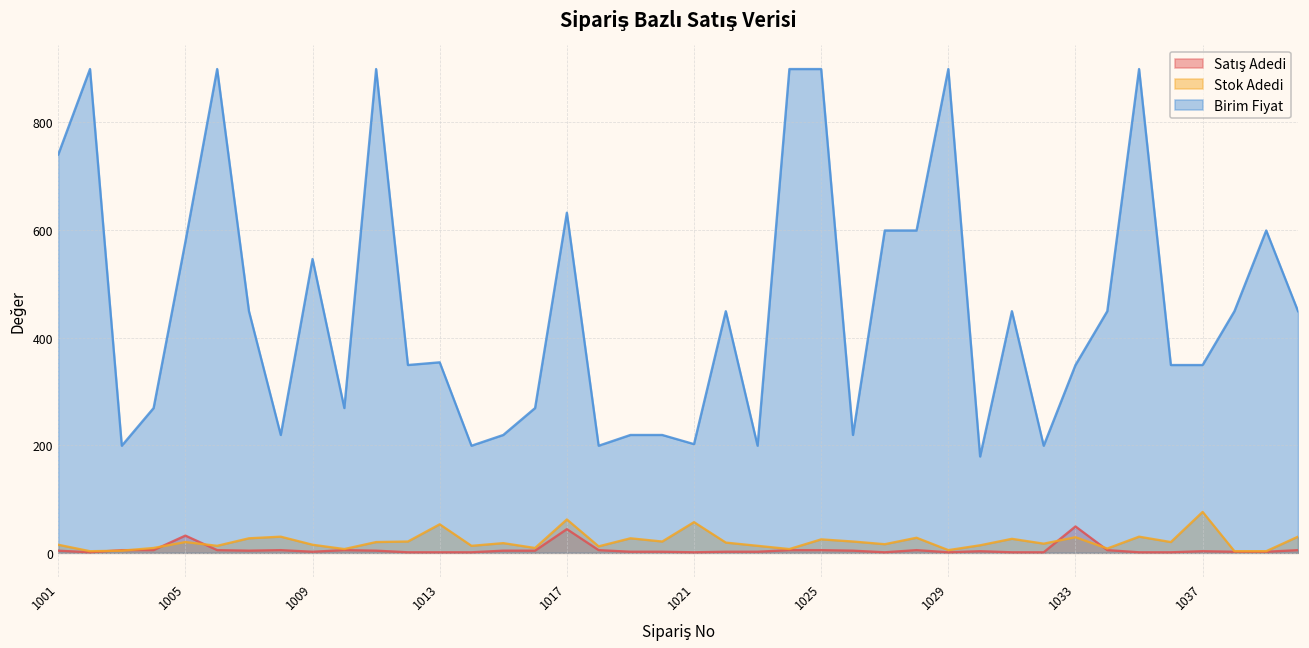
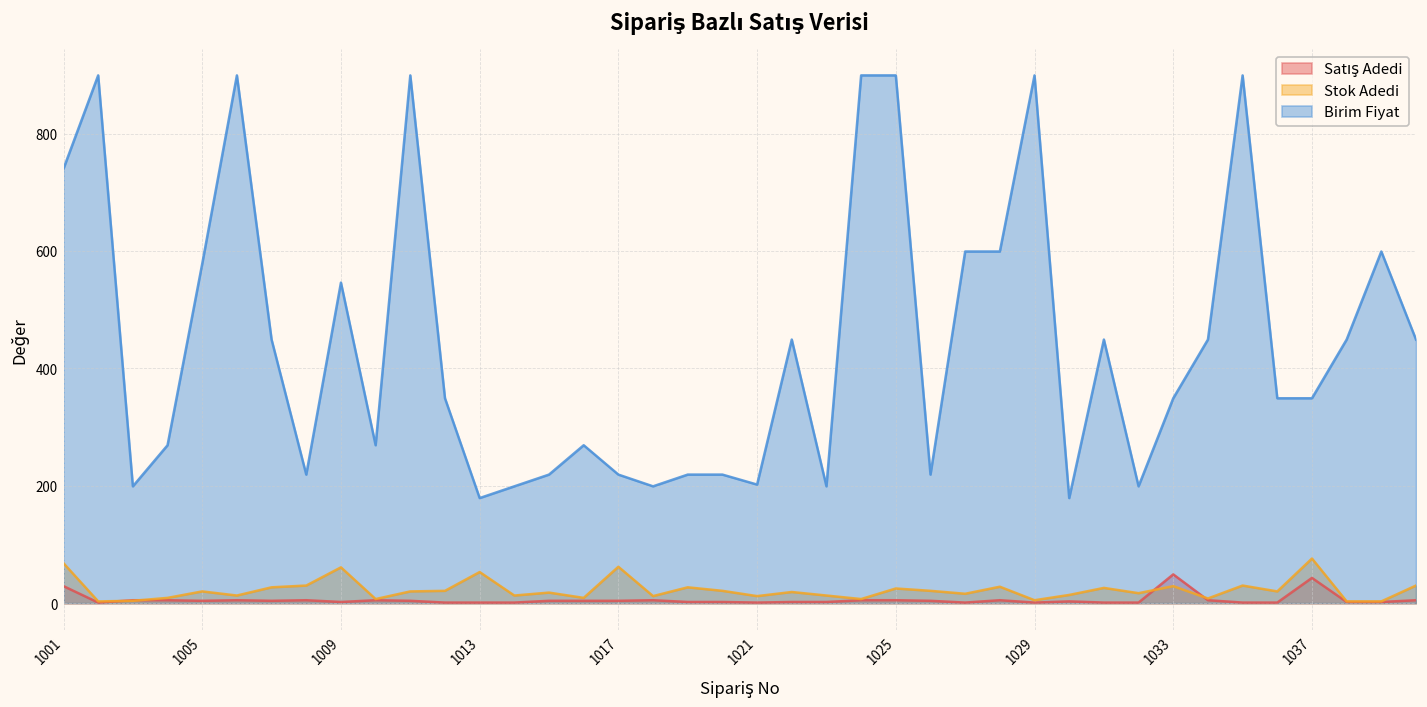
Satış Adedi, 1001: 0 -> 30
Stok Adedi, 1001: 20 -> 70
Satış Adedi, 1005: 30 -> 0
Stok Adedi, 1009: 20 -> 60
Birim Fiyat, 1013: 350 -> 180
Satış Adedi, 1017: 40 -> 0
Birim Fiyat, 1017: 630 -> 220
Stok Adedi, 1021: 60 -> 10
Satış Adedi, 1037: 0 -> 40
